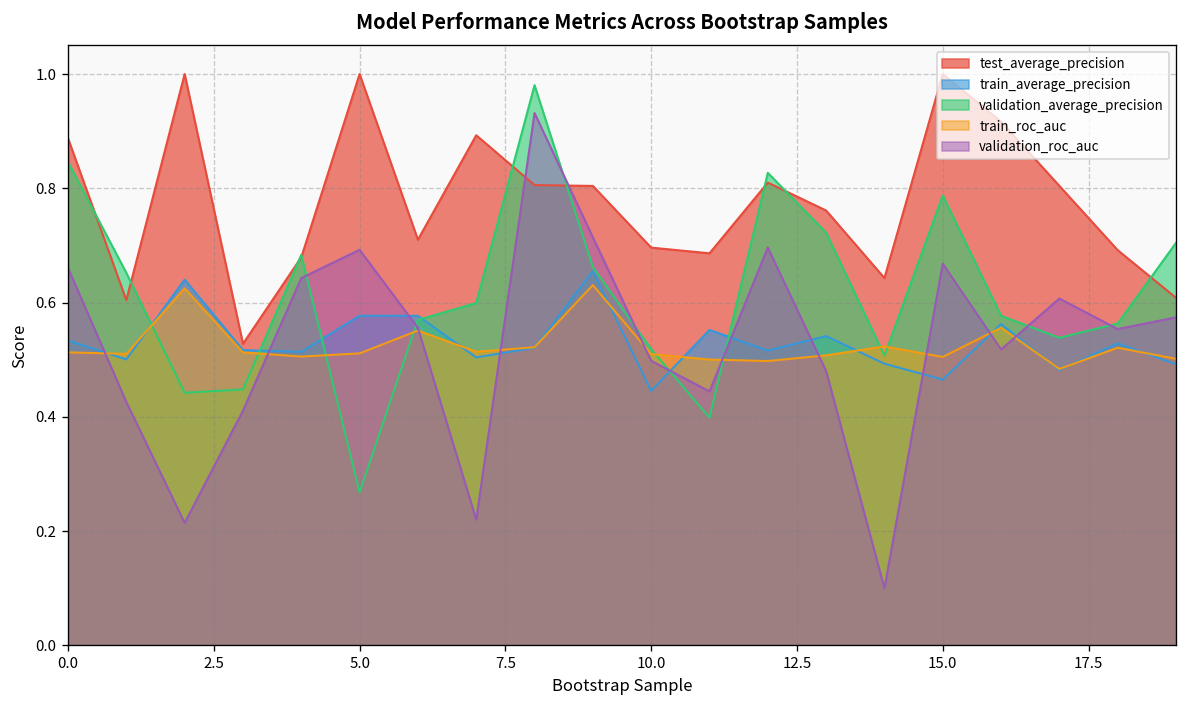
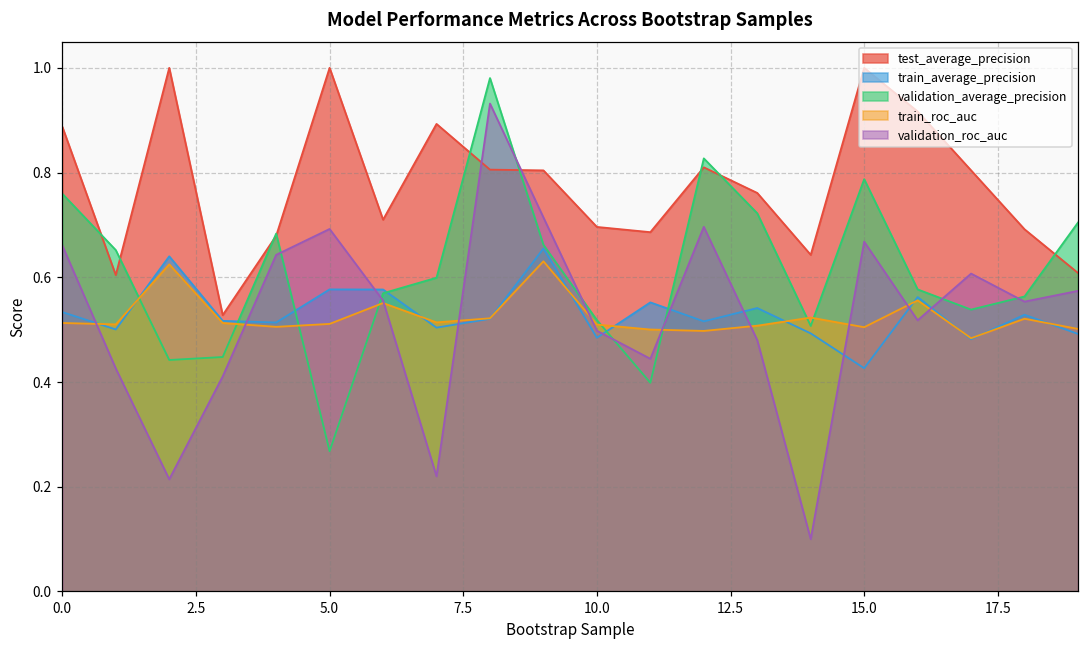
validation_average_precision, 0.0: 0.85 -> 0.76
train_average_precision, 10.0: 0.45 -> 0.48
train_average_precision, 15.0: 0.47 -> 0.43
